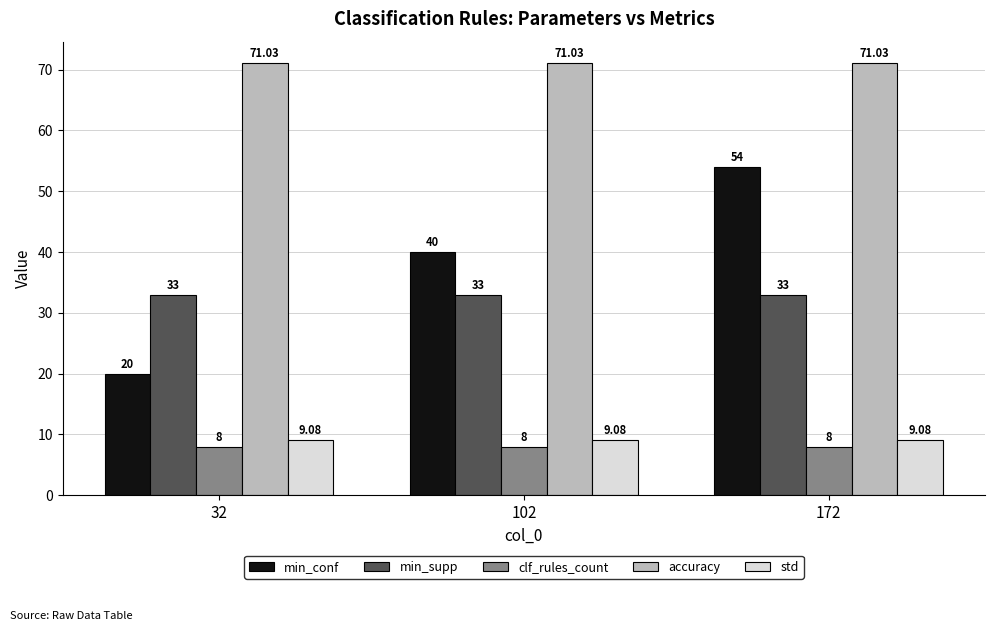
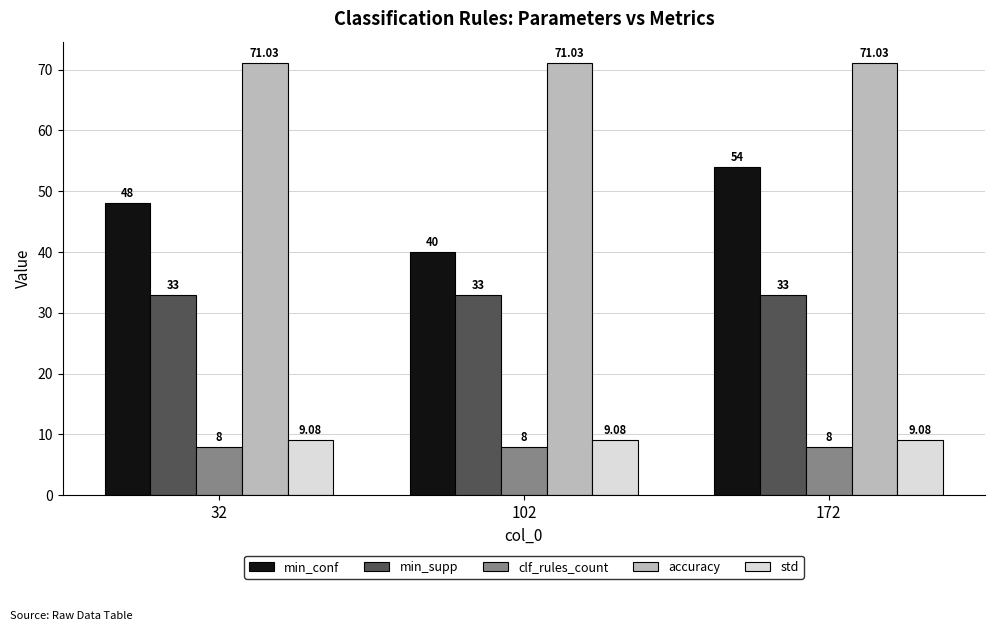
min_conf, 32: 20 -> 48
